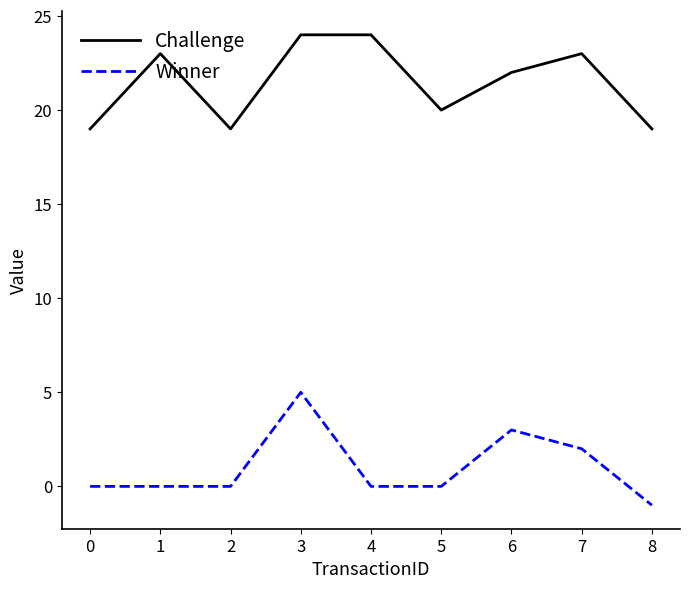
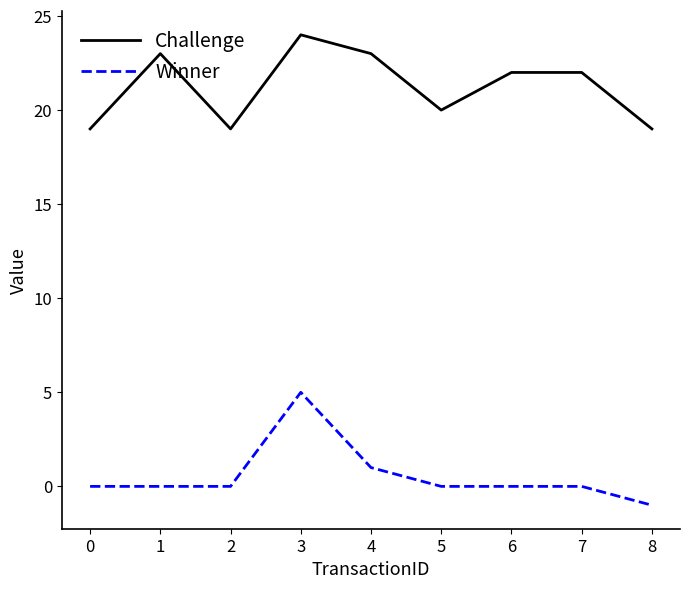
Challenge, 4: 24 -> 23
Winner, 4: 0 -> 1
Winner, 6: 3 -> 0
Challenge, 7: 23 -> 22
Winner, 7: 2 -> 0
